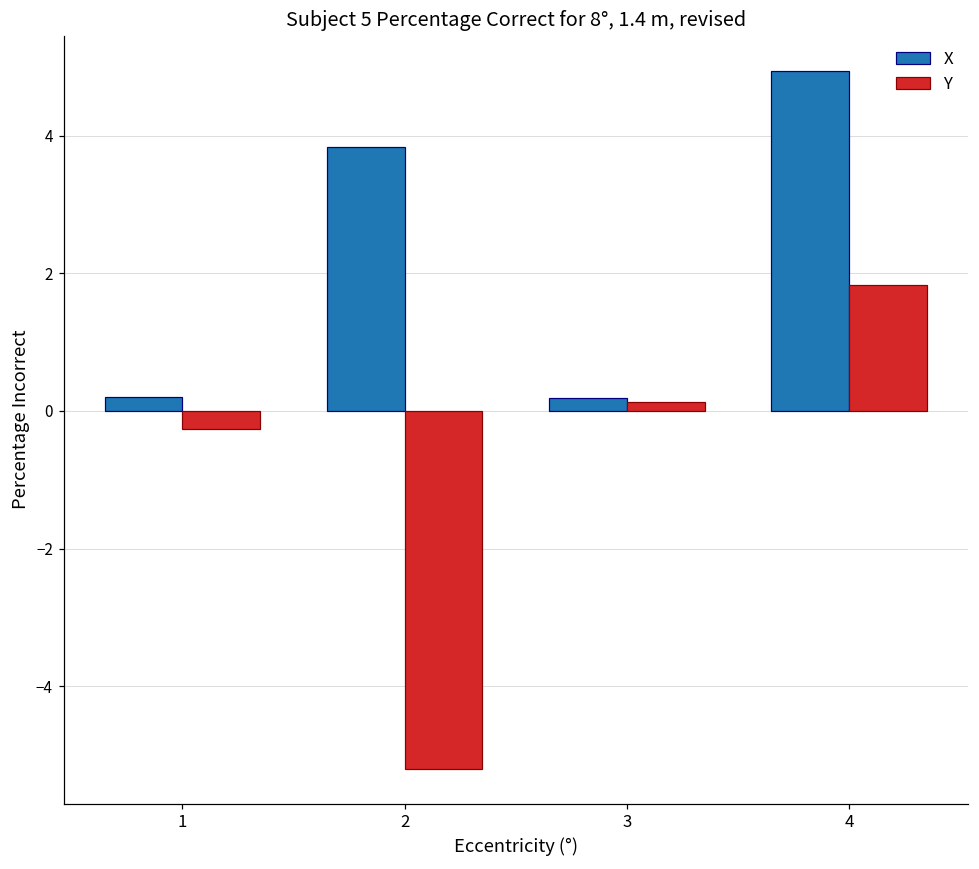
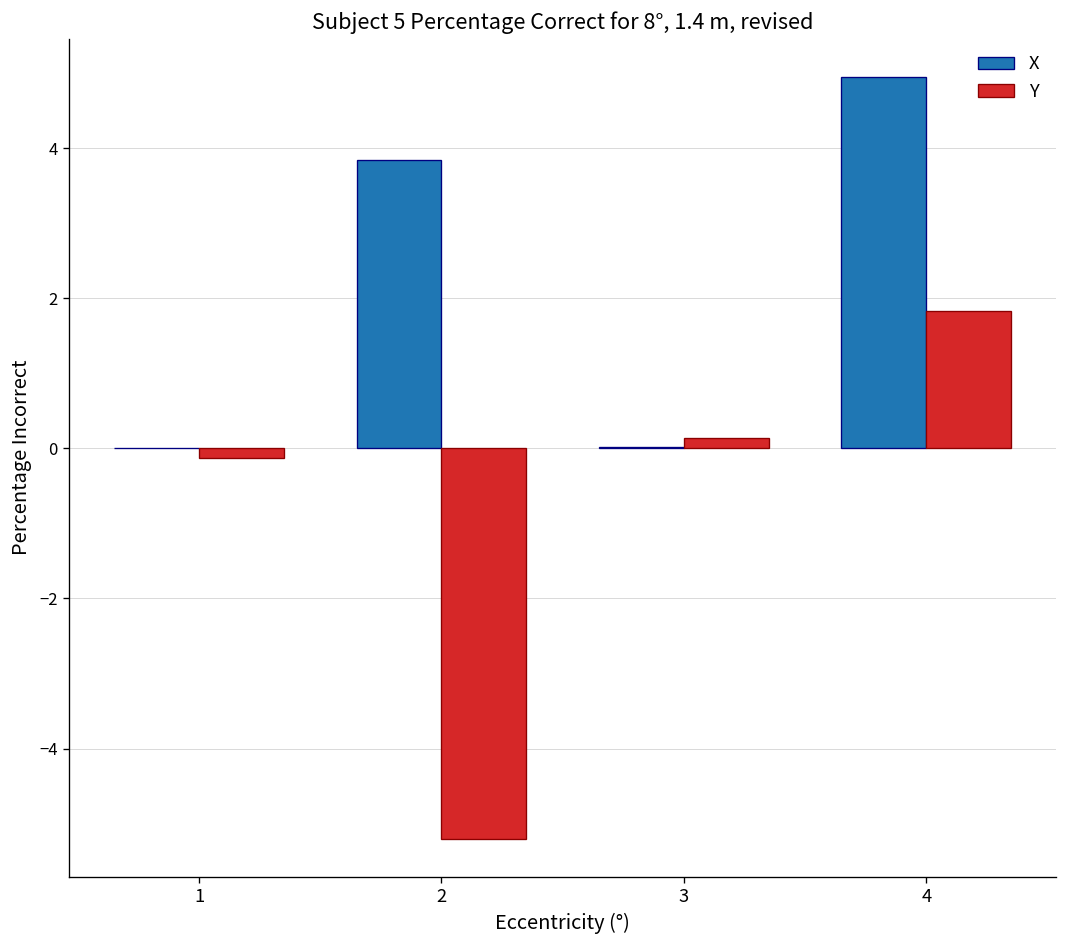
X, 1: 0.2 -> 0.0
Y, 1: -0.3 -> -0.1
X, 3: 0.2 -> 0.0
